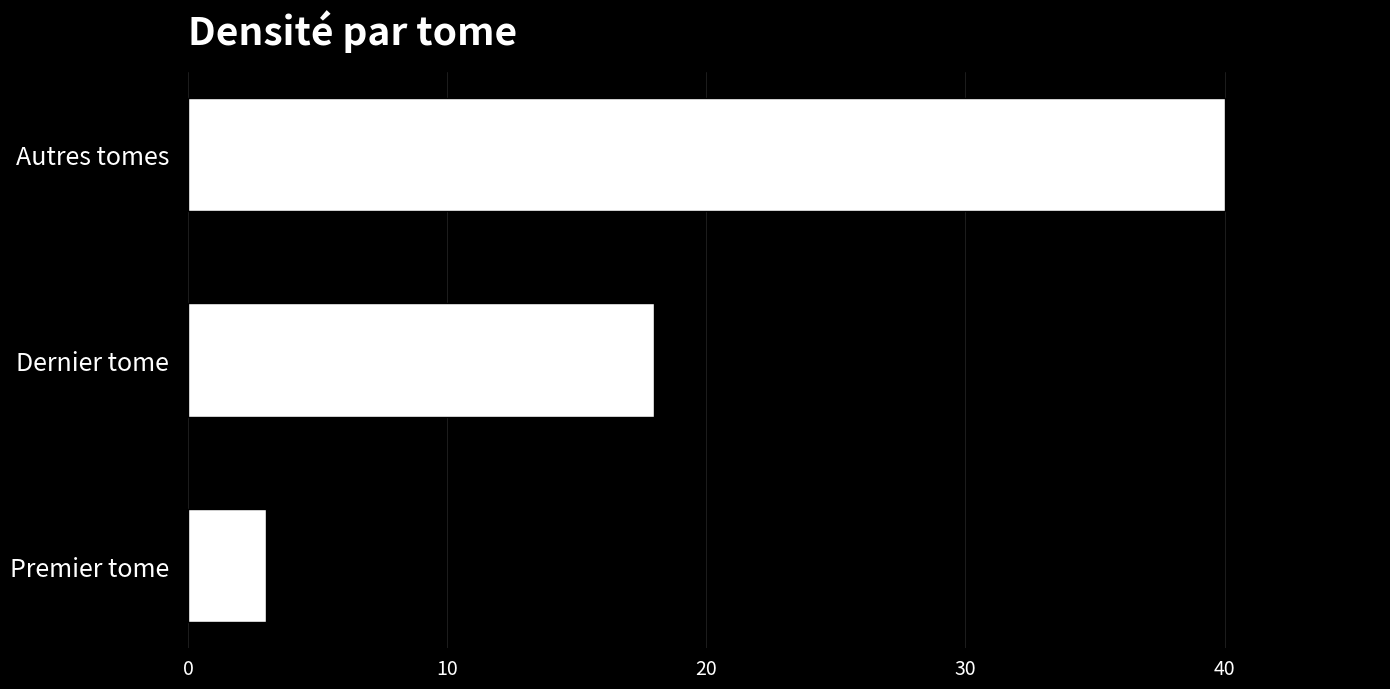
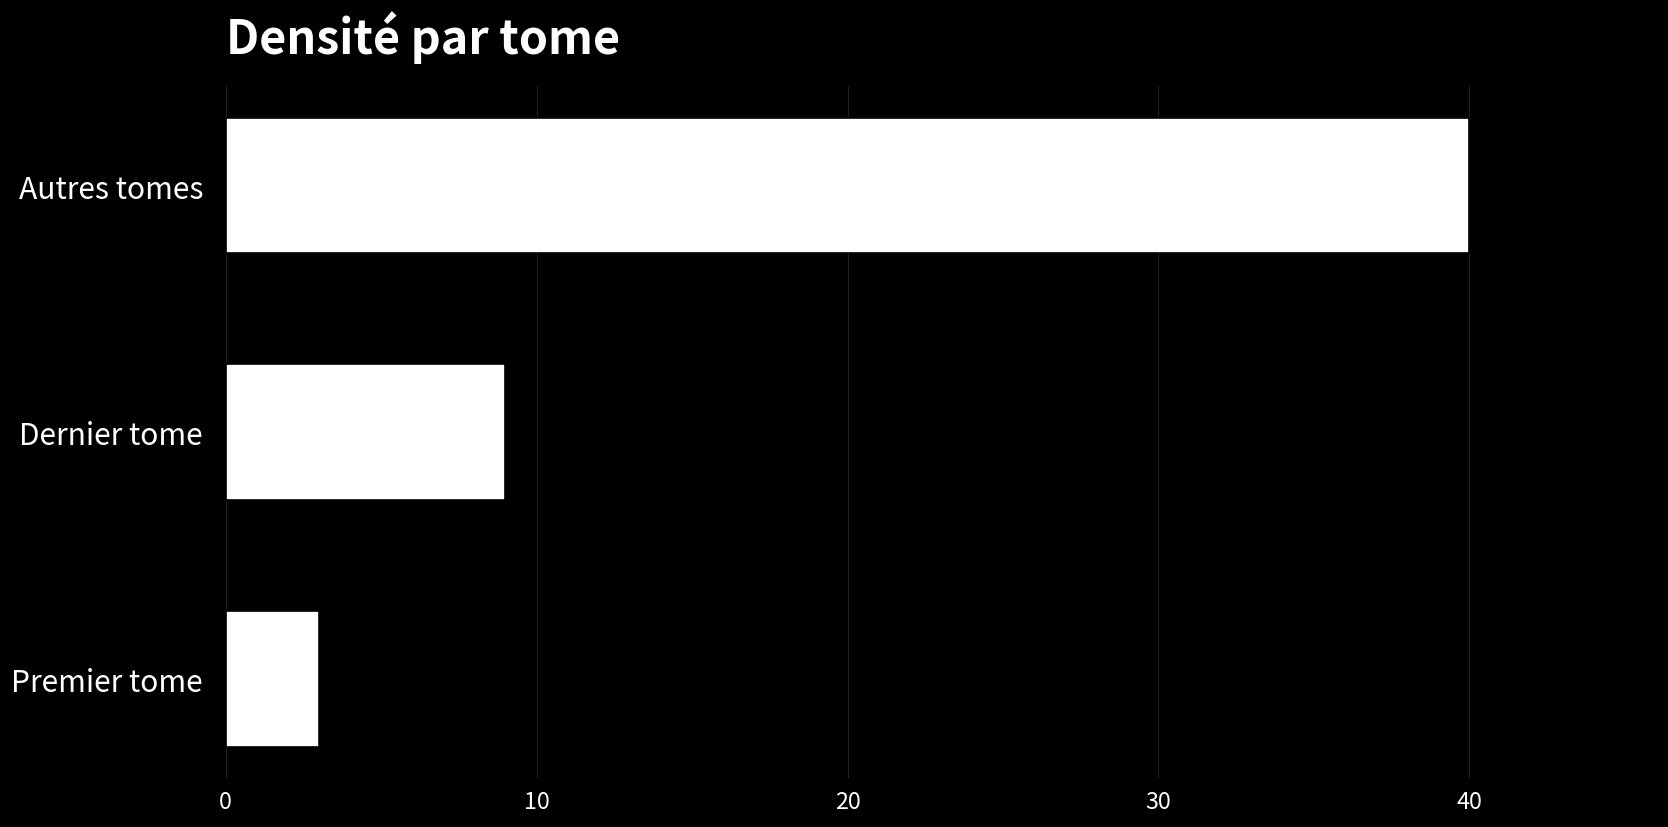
Dernier tome: 18 -> 9
